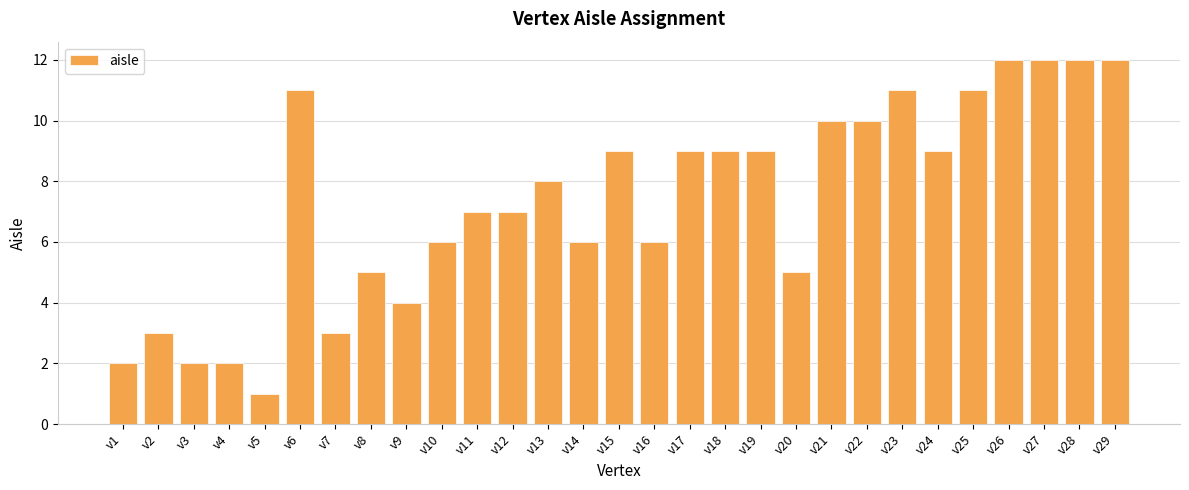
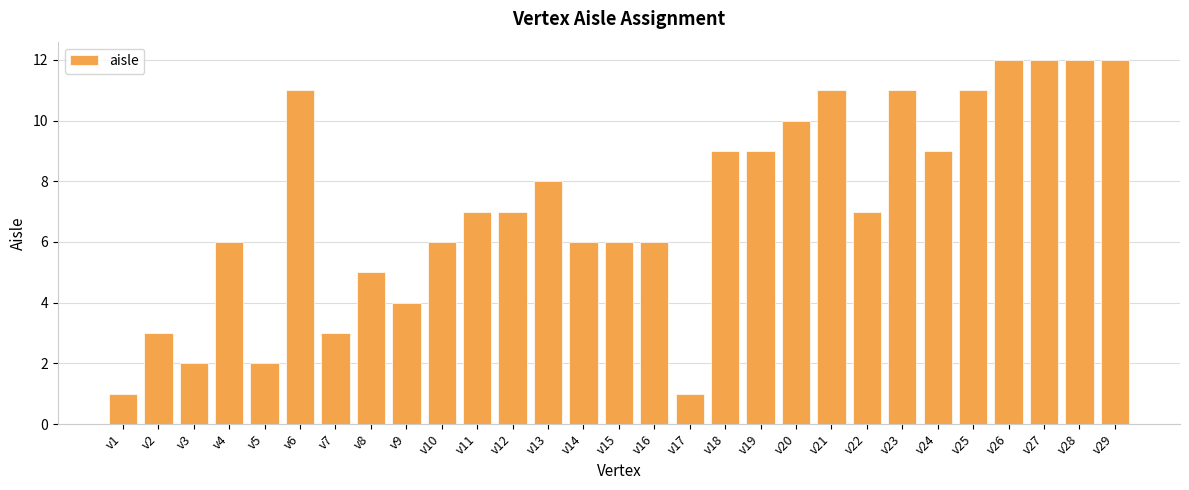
v1: 2 -> 1
v4: 2 -> 6
v5: 1 -> 2
v15: 9 -> 6
v17: 9 -> 1
v20: 5 -> 10
v21: 10 -> 11
v22: 10 -> 7
